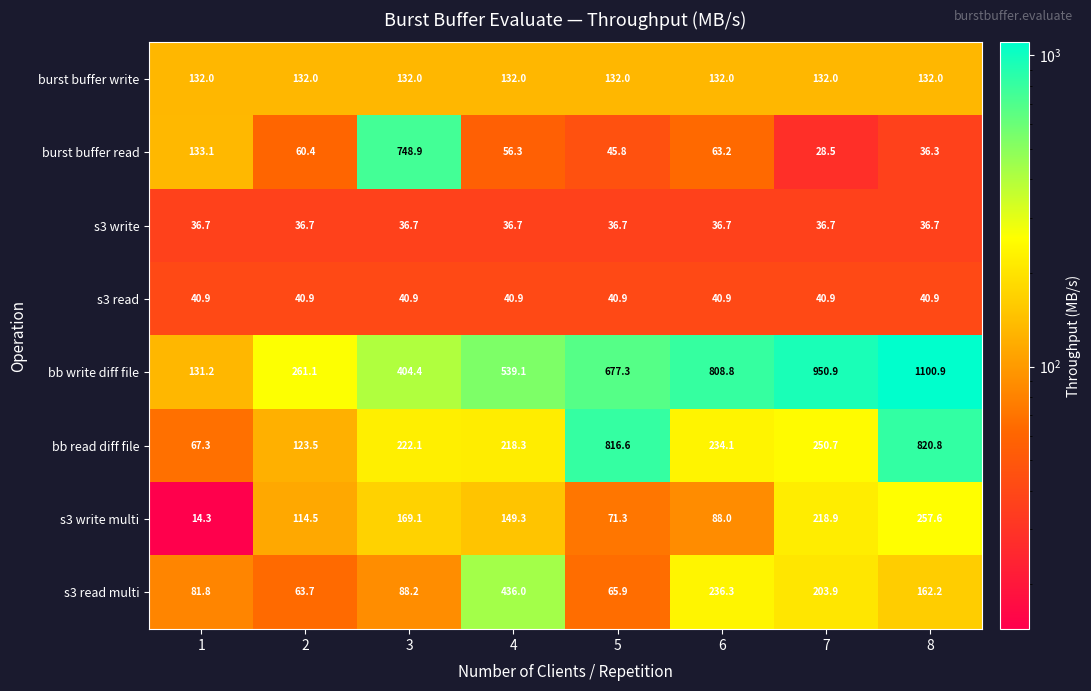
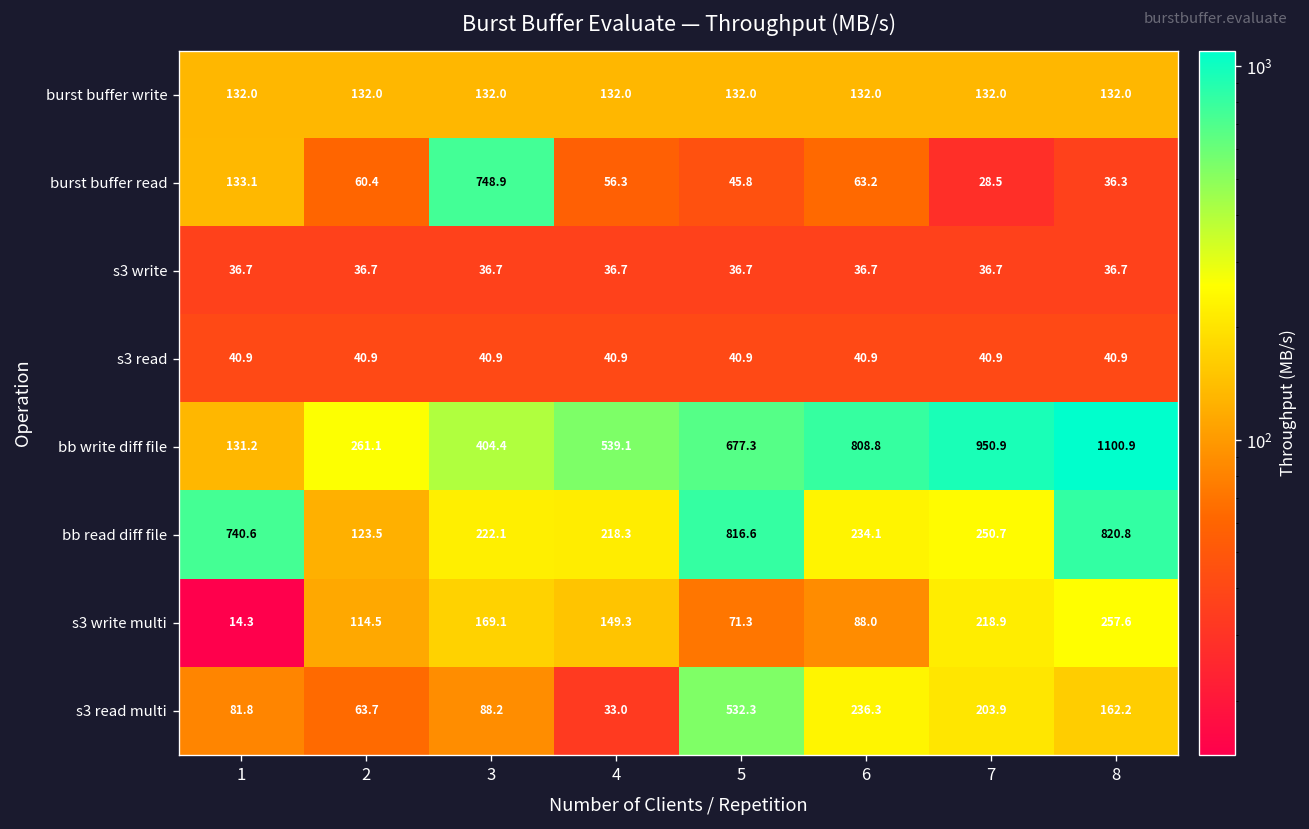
bb read diff file, 1: 67.3 -> 740.6
s3 read multi, 4: 436.0 -> 33.0
s3 read multi, 5: 65.9 -> 532.3
